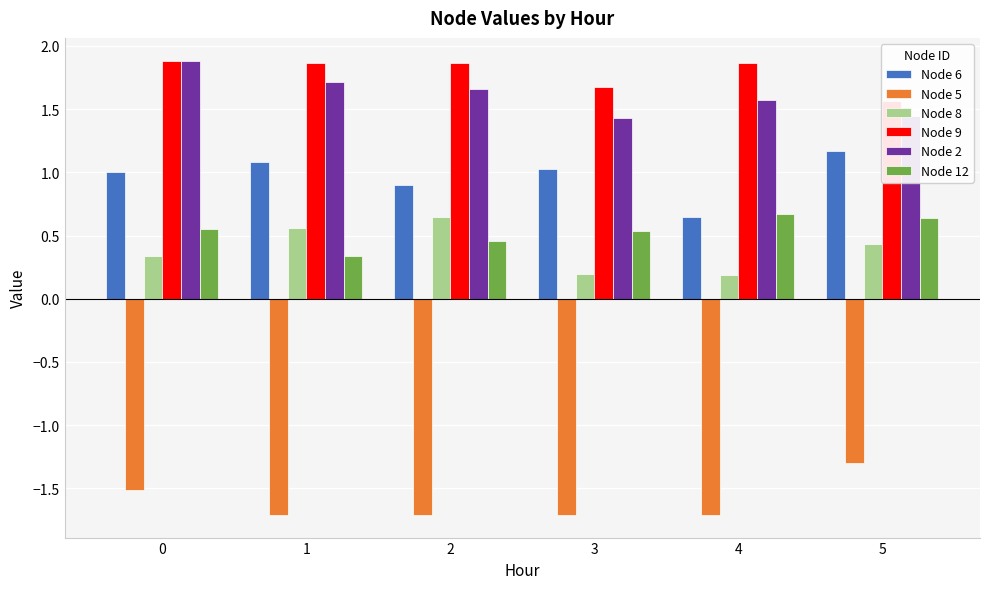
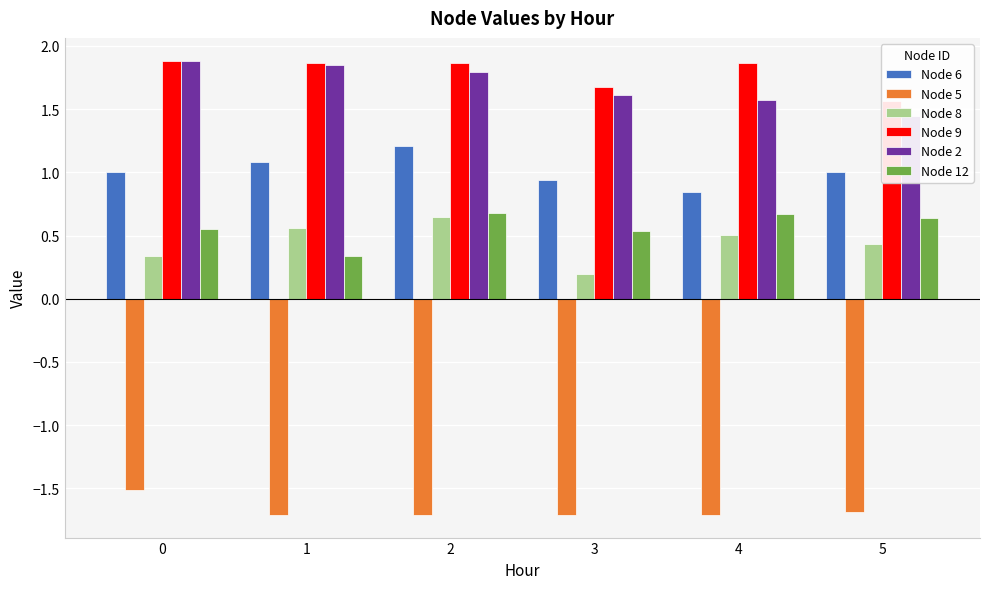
Node 2, 1: 1.72 -> 1.85
Node 6, 2: 0.90 -> 1.21
Node 2, 2: 1.66 -> 1.79
Node 12, 2: 0.46 -> 0.68
Node 6, 3: 1.03 -> 0.94
Node 2, 3: 1.43 -> 1.61
Node 6, 4: 0.65 -> 0.85
Node 8, 4: 0.19 -> 0.51
Node 6, 5: 1.17 -> 1.00
Node 5, 5: -1.30 -> -1.69
